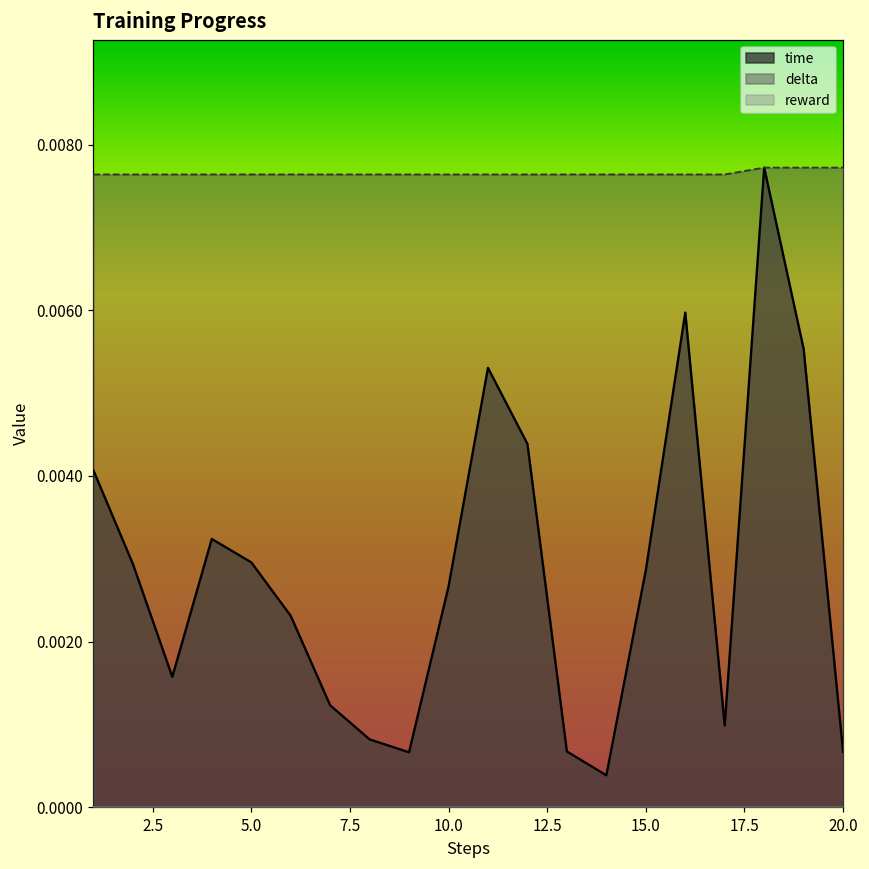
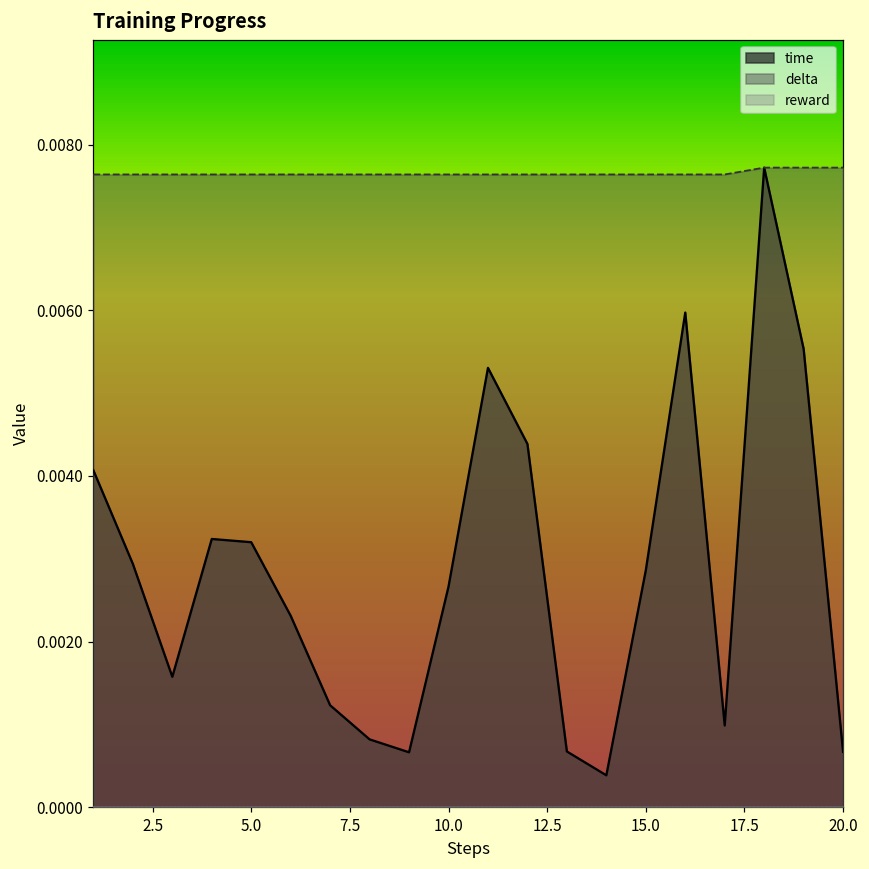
time, 5.0: 0.0030 -> 0.0032
